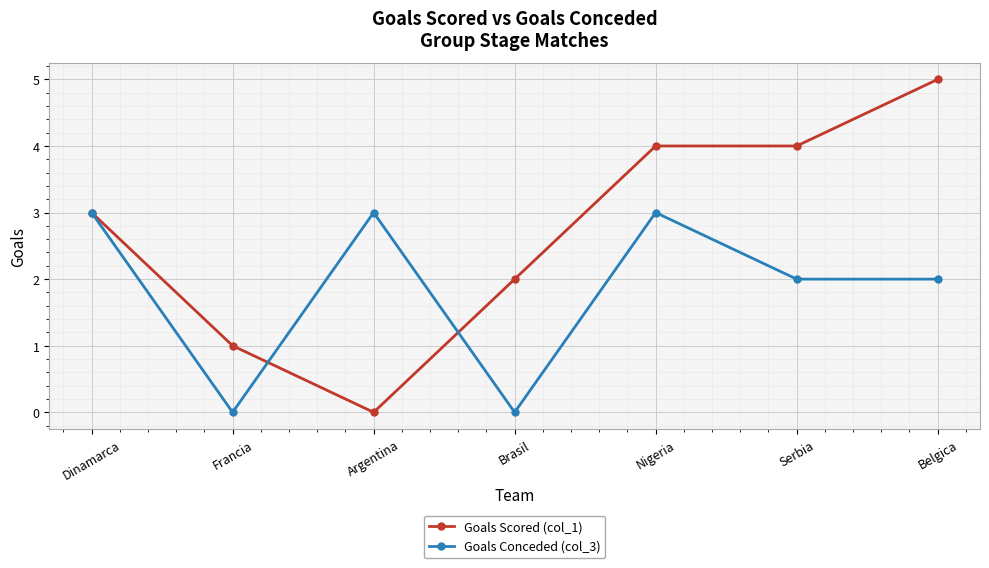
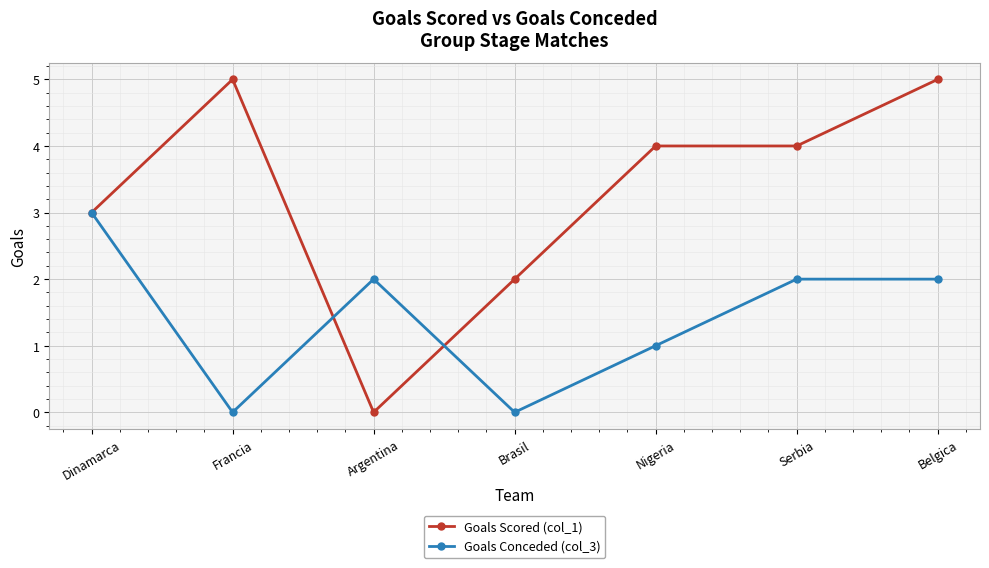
Goals Scored (col_1), Francia: 1 -> 5
Goals Conceded (col_3), Argentina: 3 -> 2
Goals Conceded (col_3), Nigeria: 3 -> 1
